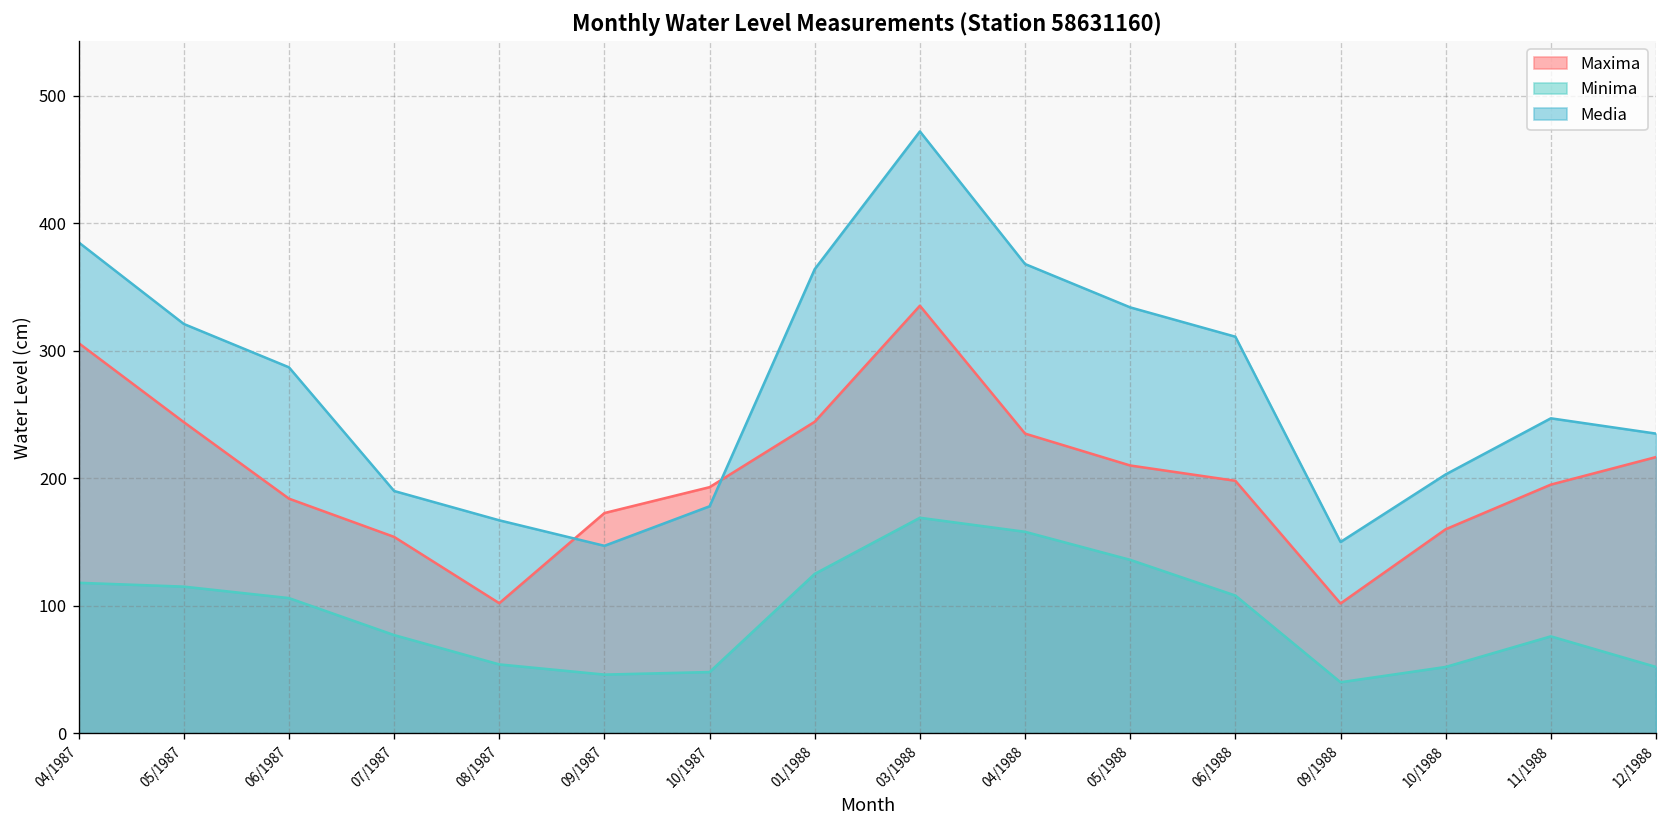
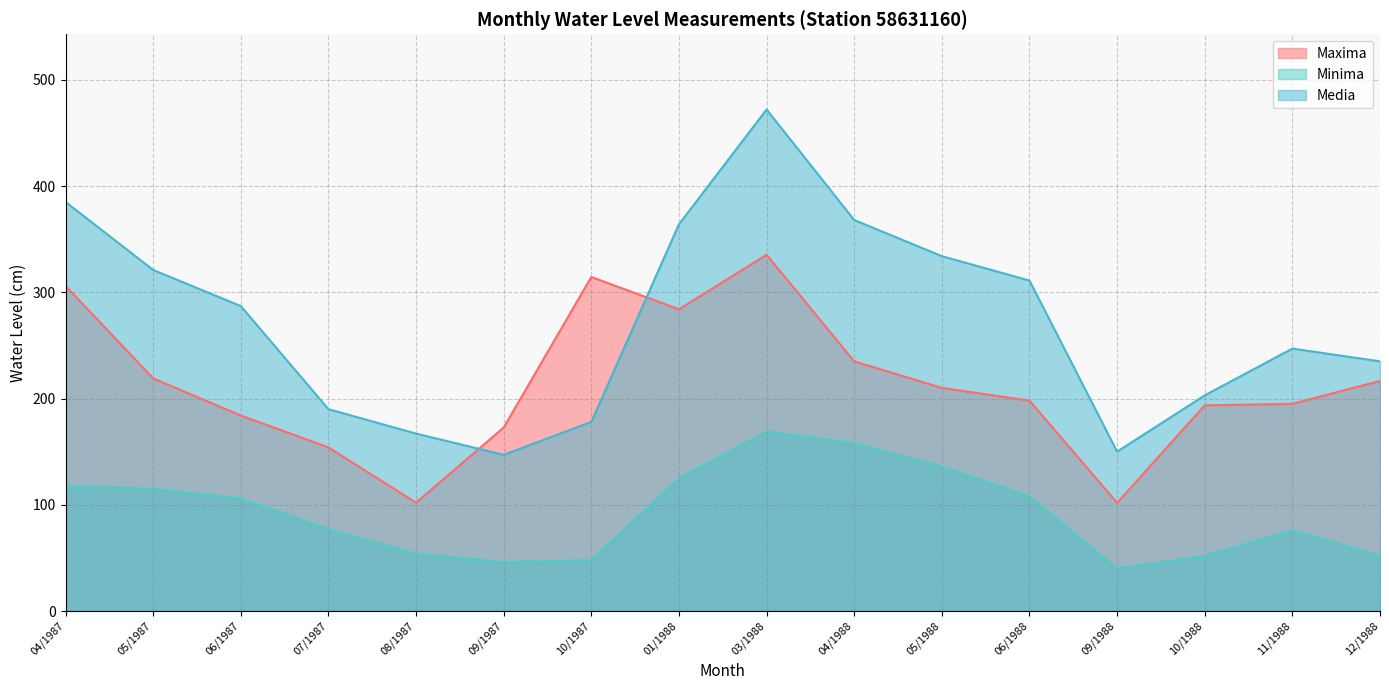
Maxima, 05/1987: 244 -> 219
Maxima, 10/1987: 193 -> 314
Maxima, 01/1988: 244 -> 284
Maxima, 10/1988: 160 -> 194
